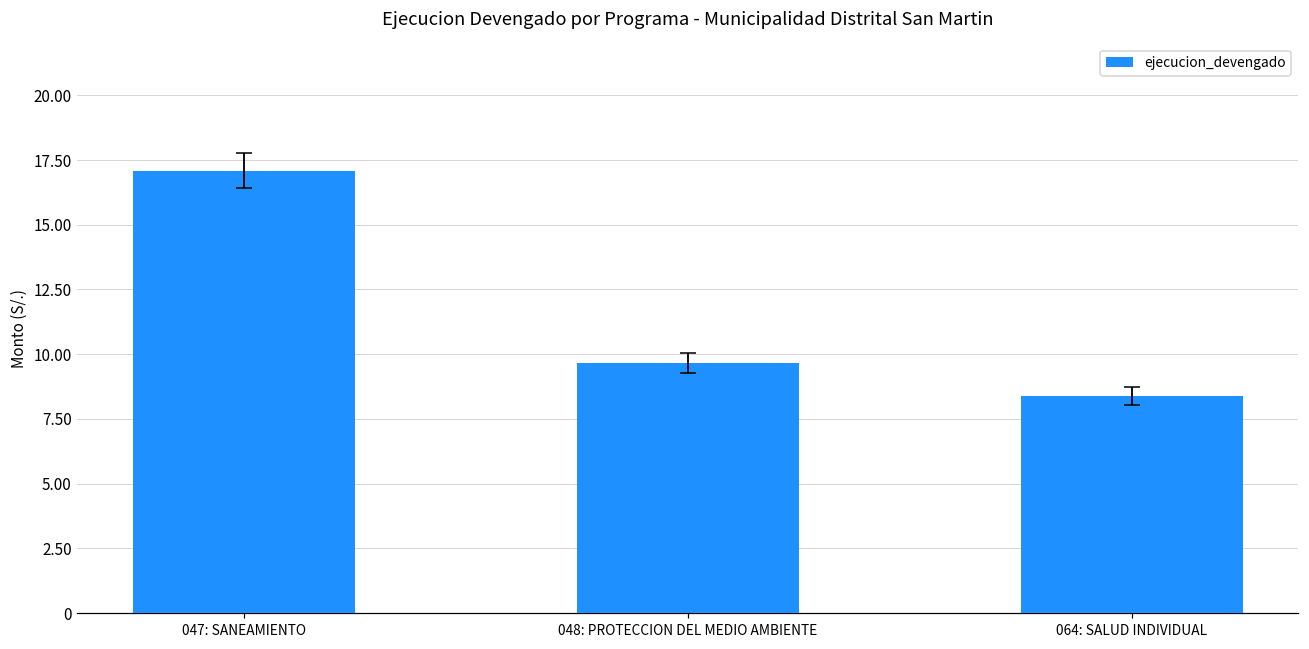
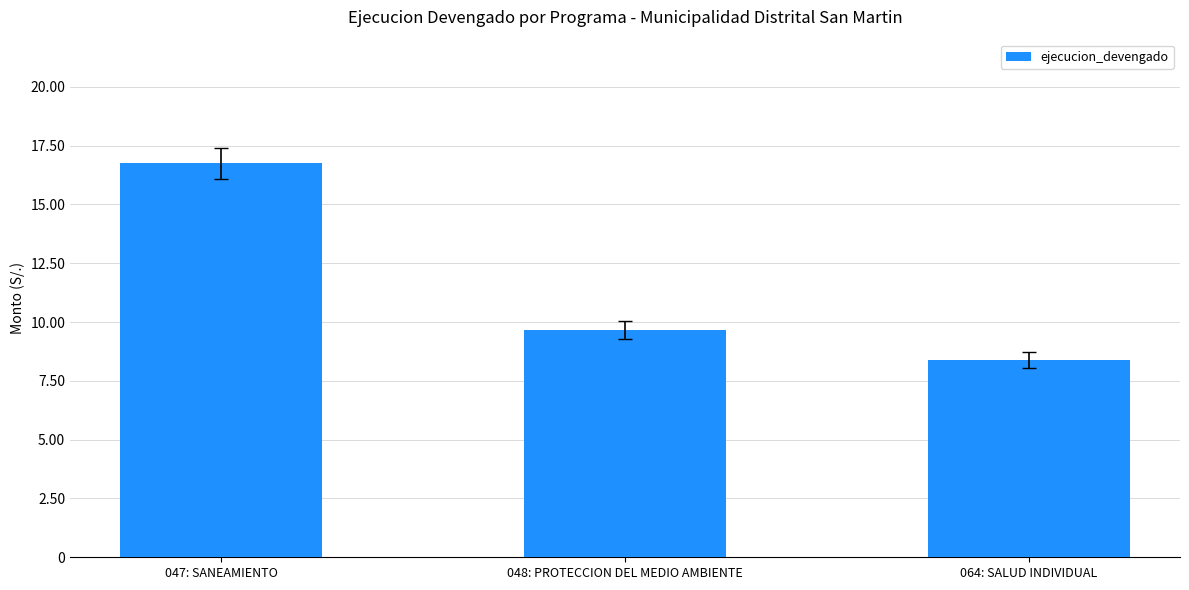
ejecucion_devengado, 047: SANEAMIENTO: 17.1 -> 16.7
